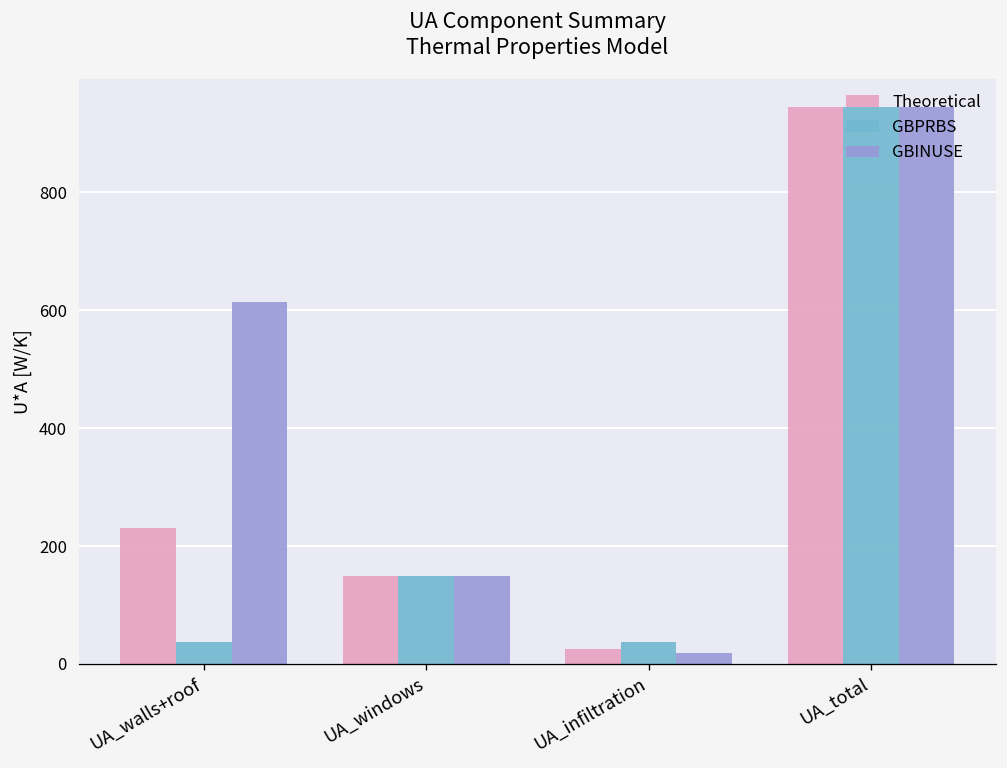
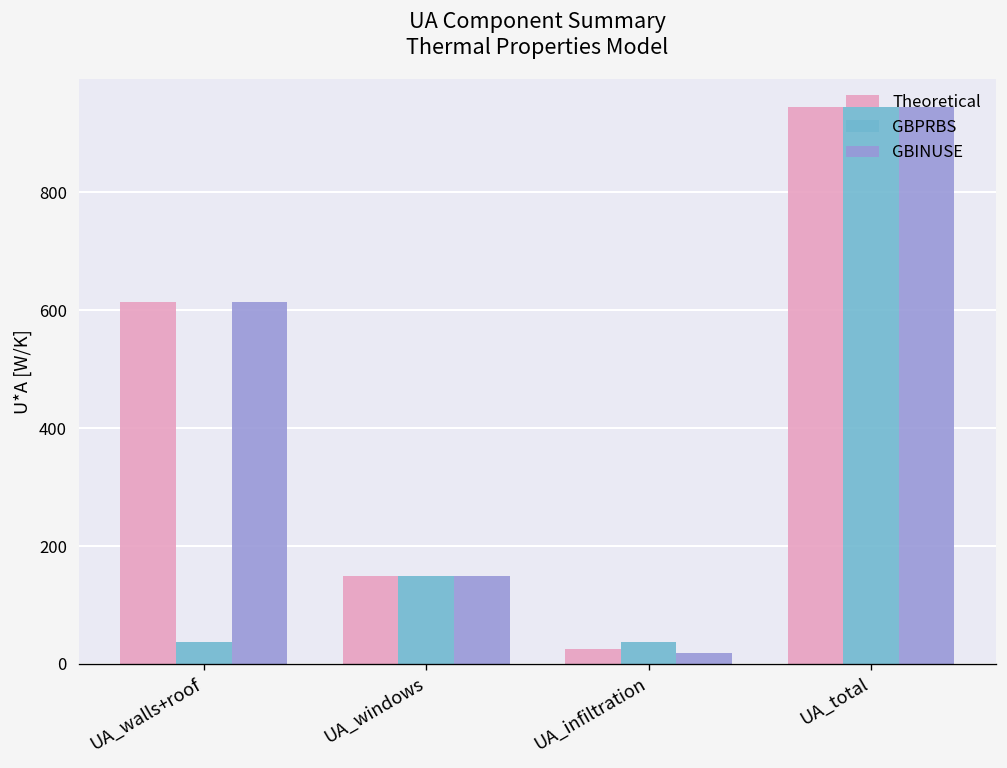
Theoretical, UA_walls+roof: 230 -> 610
